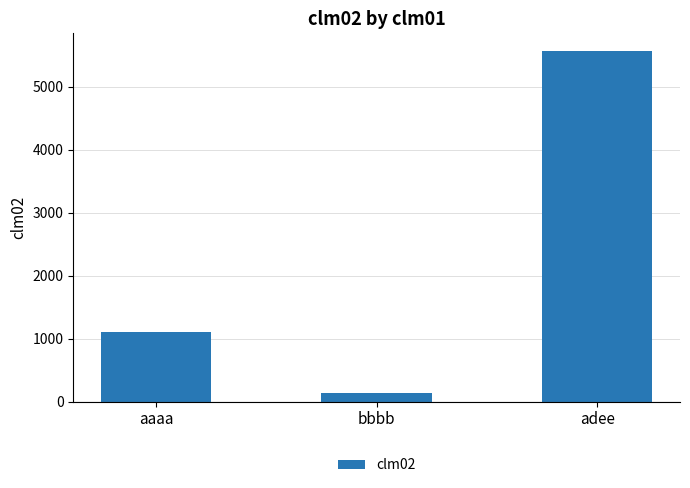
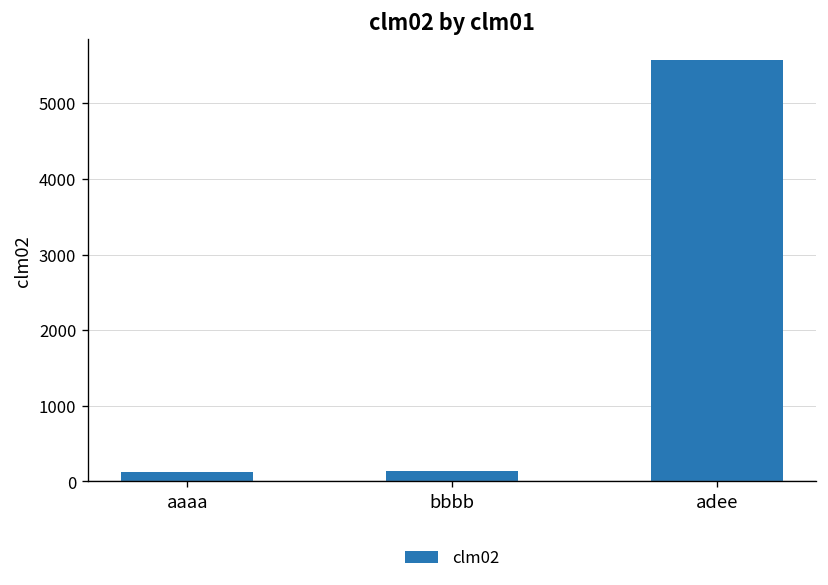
aaaa: 1100 -> 100
